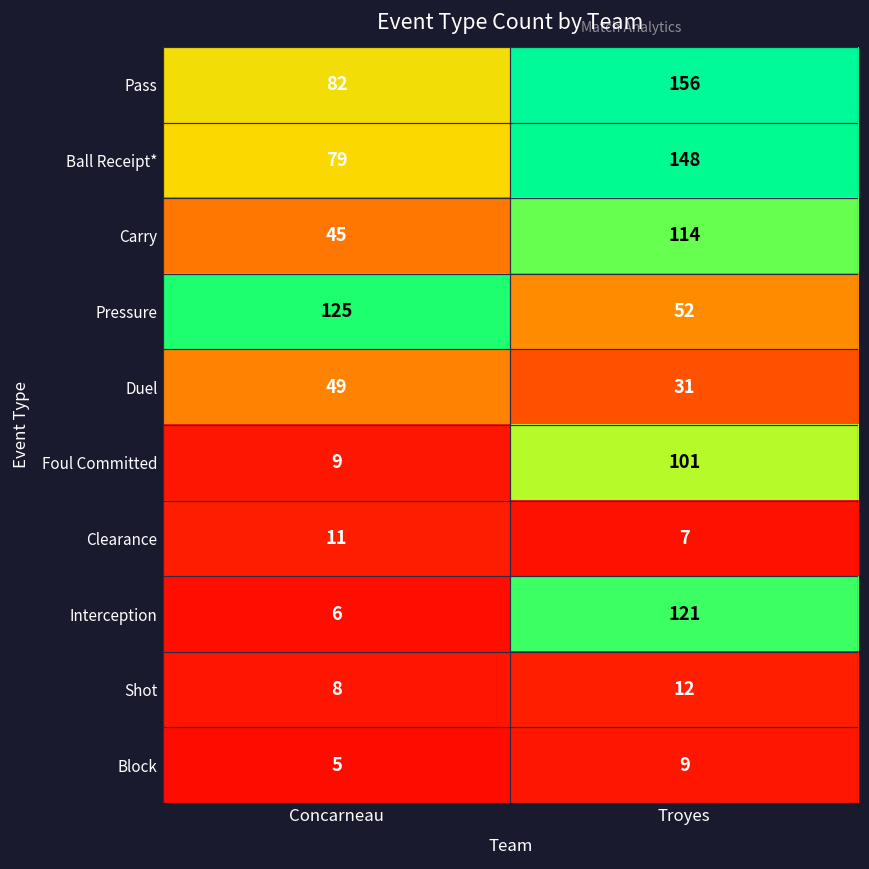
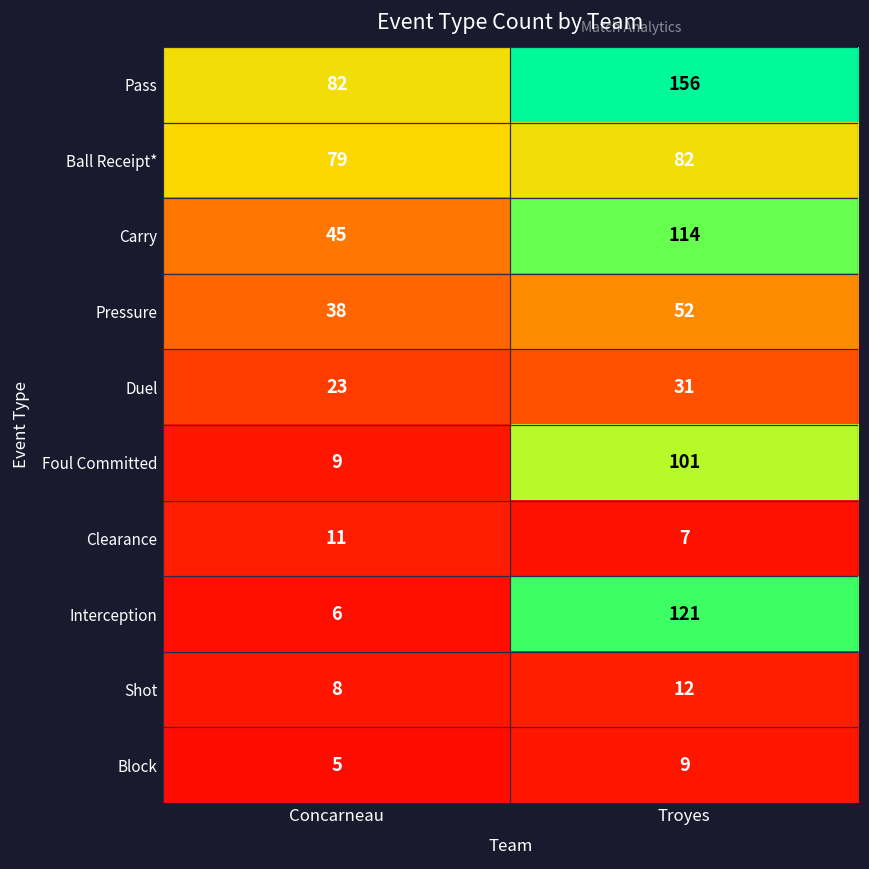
Ball Receipt*, Troyes: 148 -> 82
Pressure, Concarneau: 125 -> 38
Duel, Concarneau: 49 -> 23
